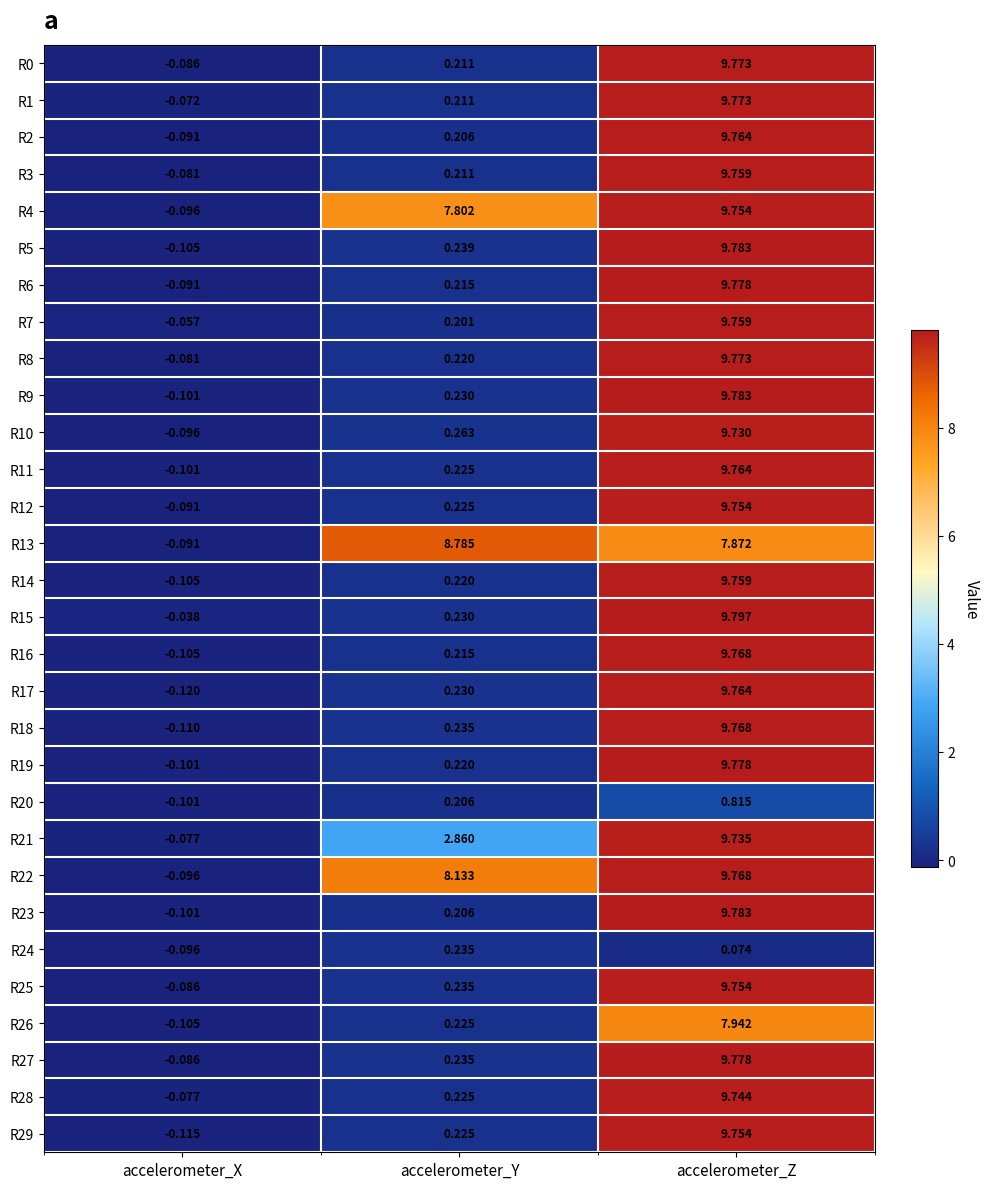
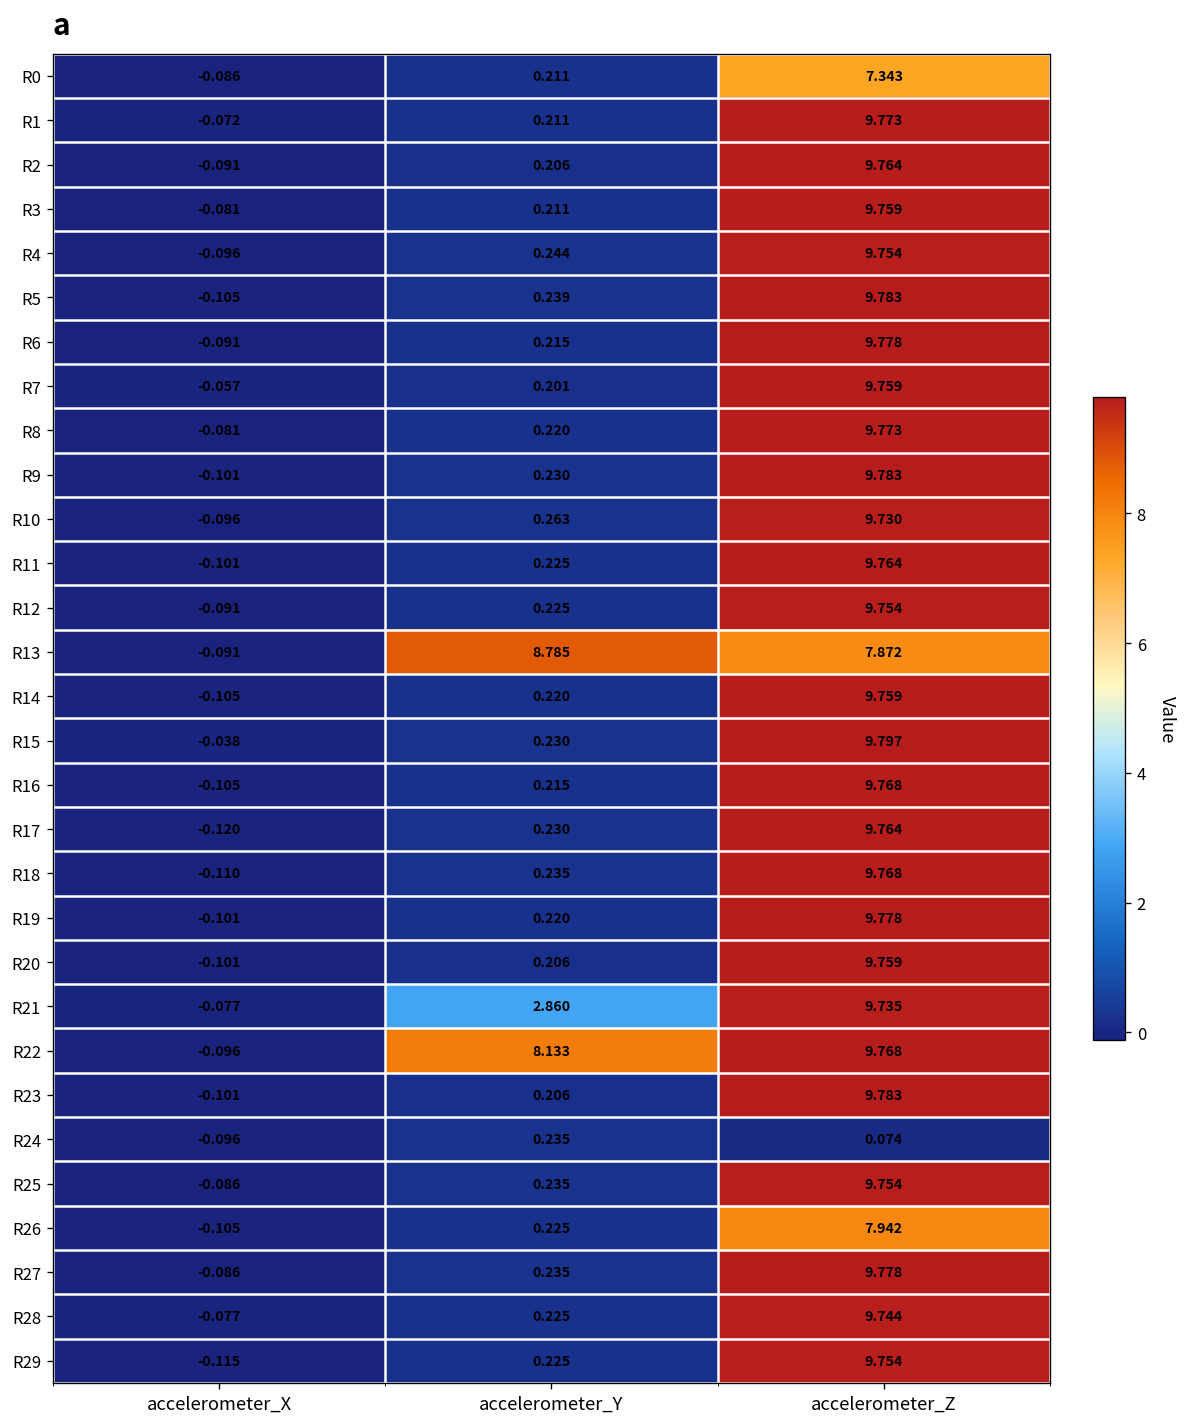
R0, accelerometer_Z: 9.773 -> 7.343
R4, accelerometer_Y: 7.802 -> 0.244
R20, accelerometer_Z: 0.815 -> 9.759
